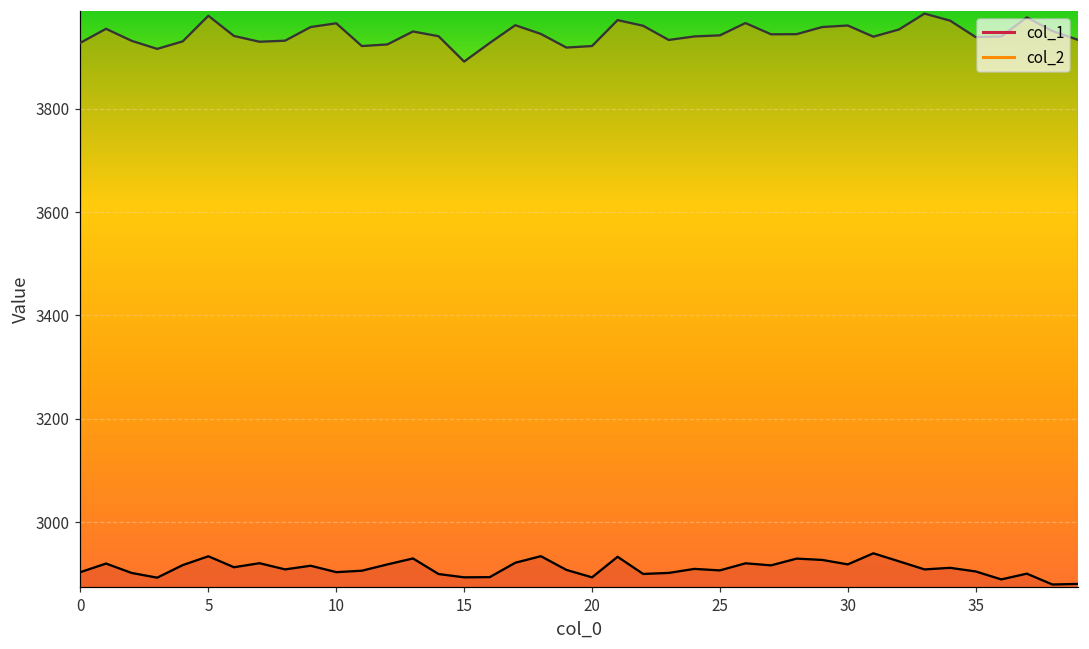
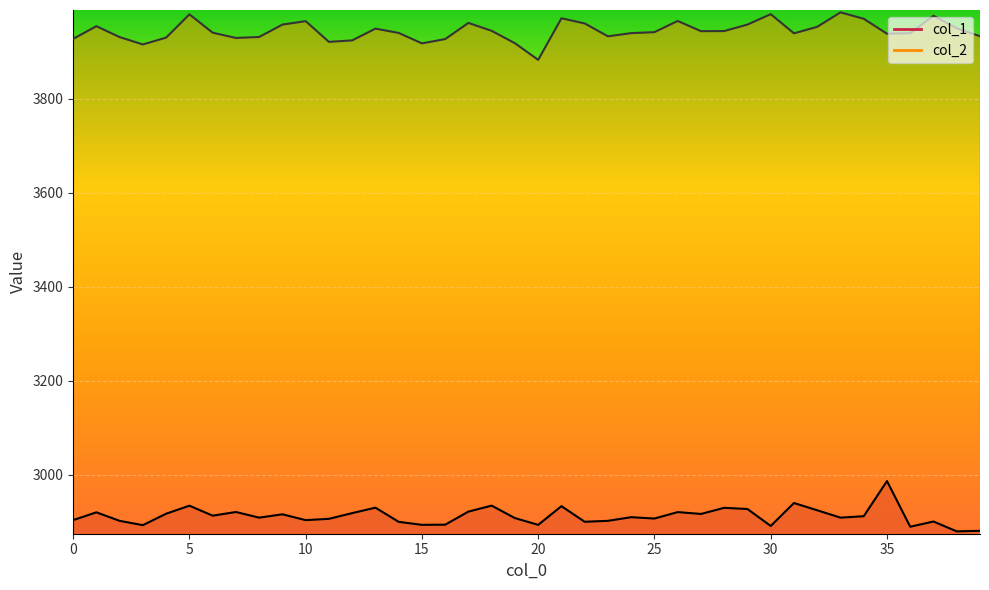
col_2, 15: 3890 -> 3920
col_2, 20: 3920 -> 3880
col_1, 30: 2920 -> 2890
col_2, 30: 3960 -> 3980
col_1, 35: 2910 -> 2990
